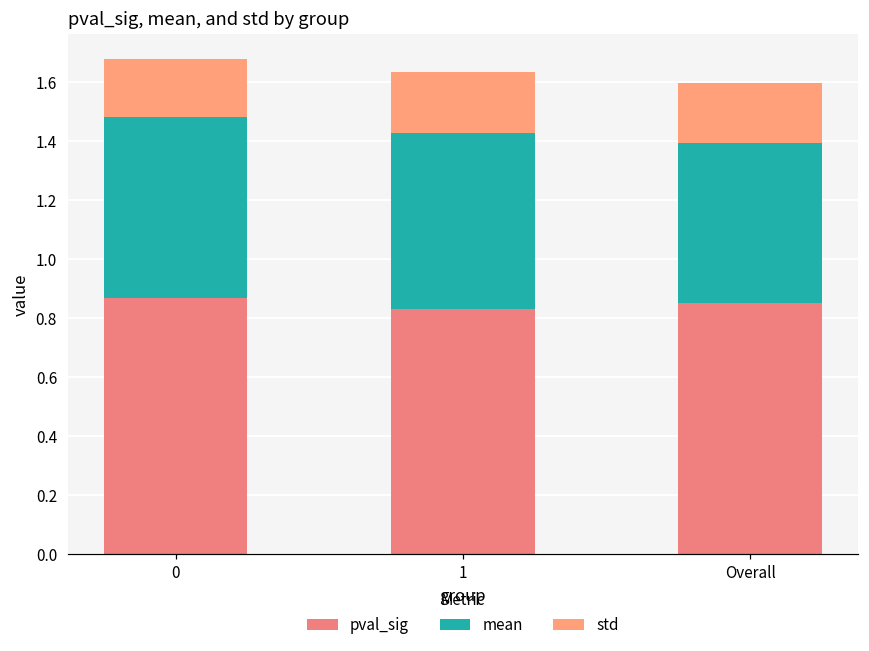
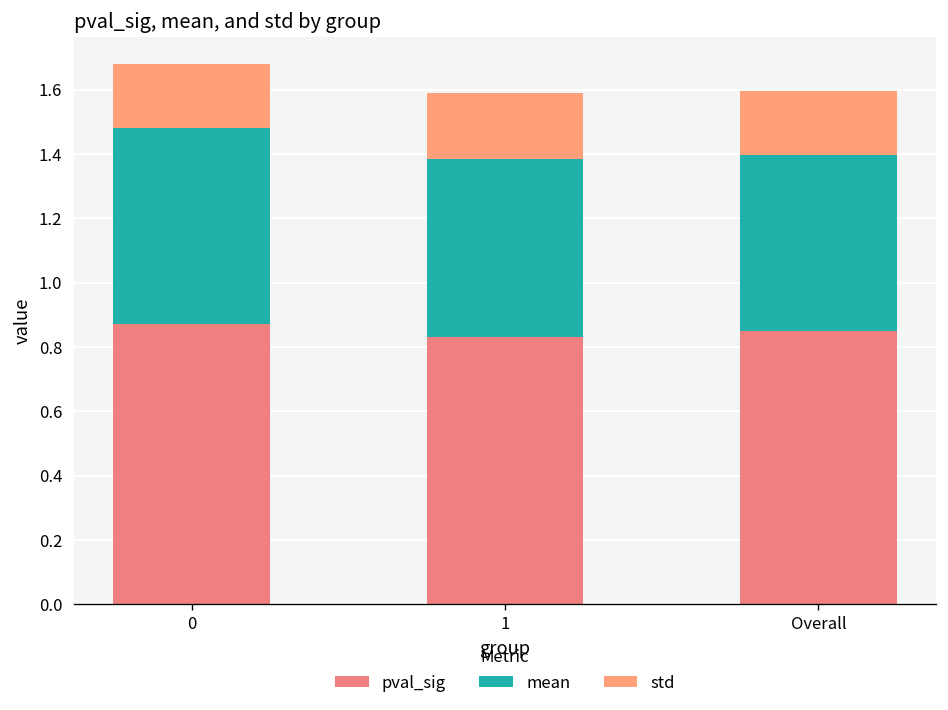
mean, 1: 0.60 -> 0.55
